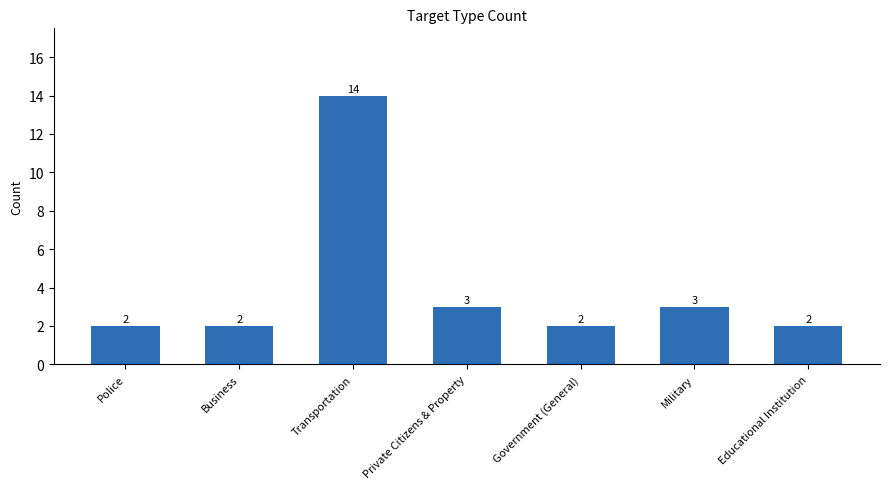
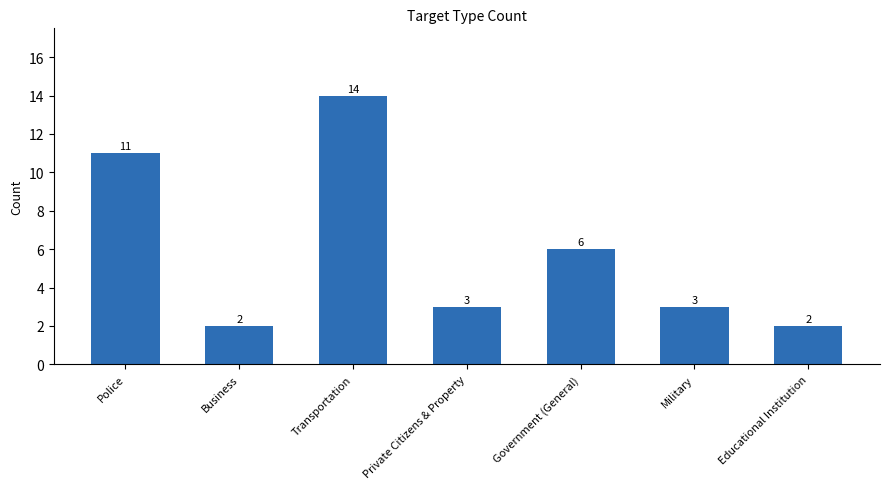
Police: 2 -> 11
Government (General): 2 -> 6
